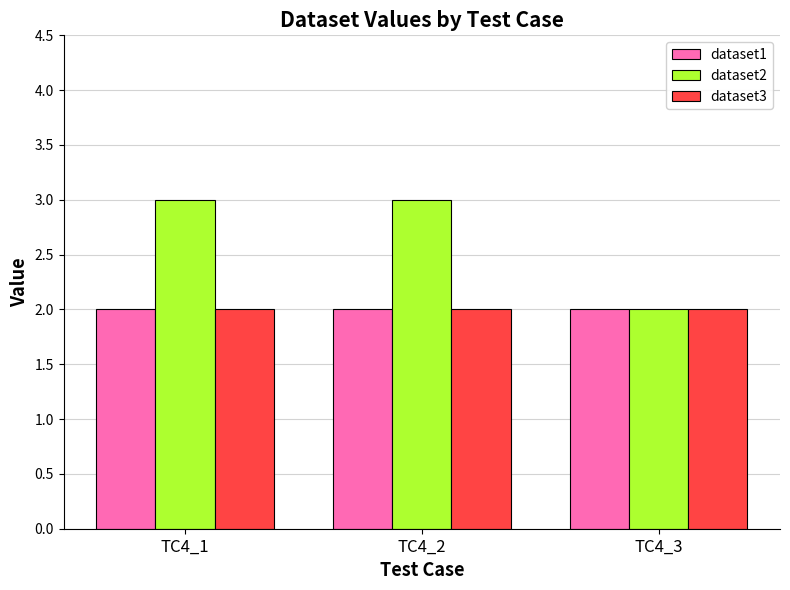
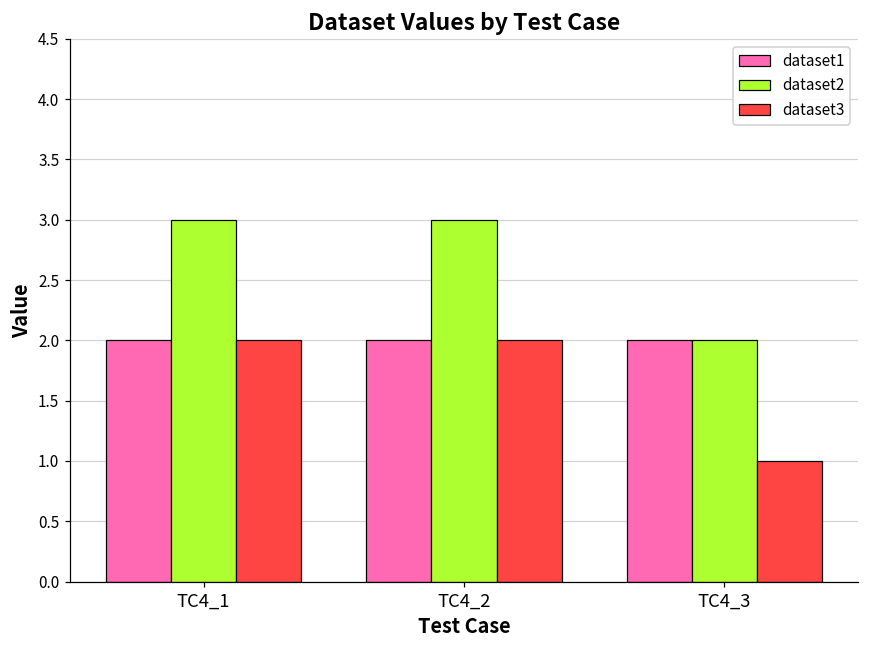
dataset3, TC4_3: 2 -> 1
